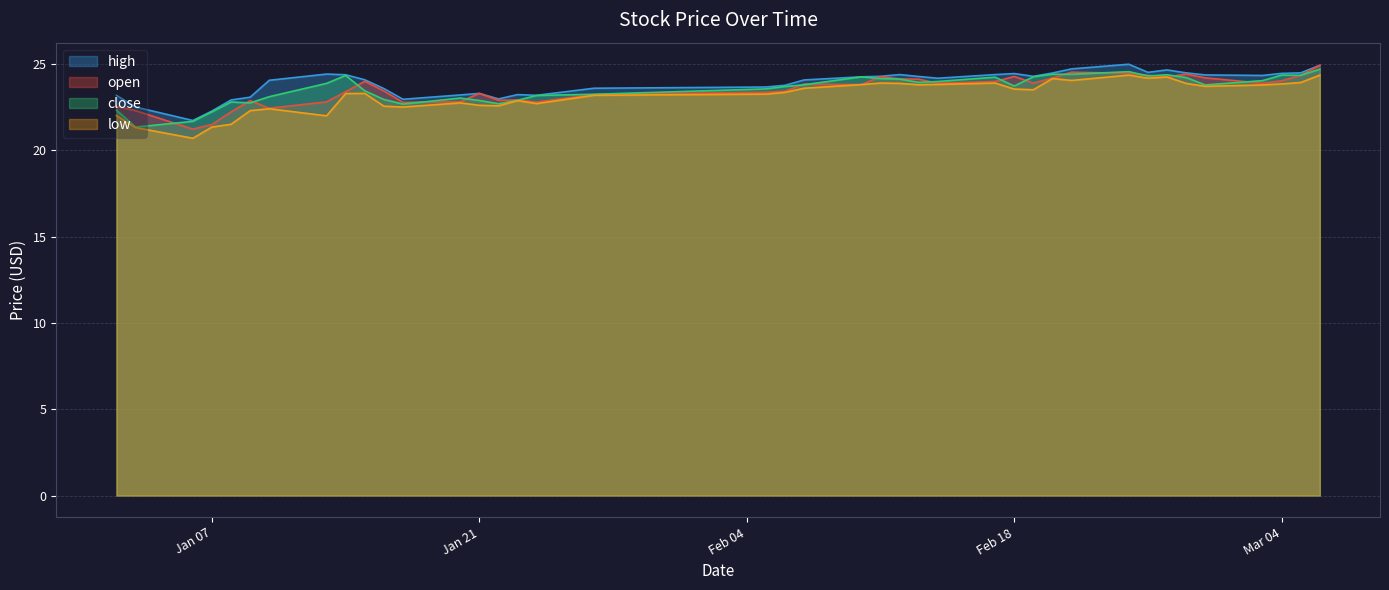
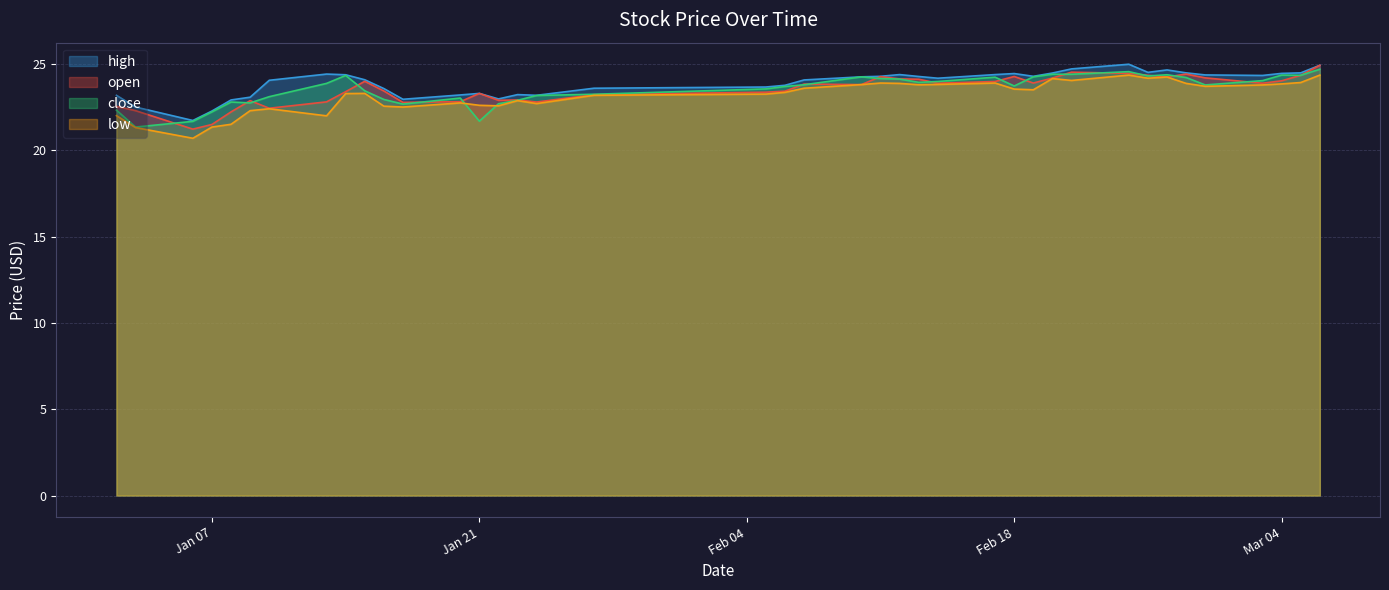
close, Jan 21: 22.9 -> 21.7
